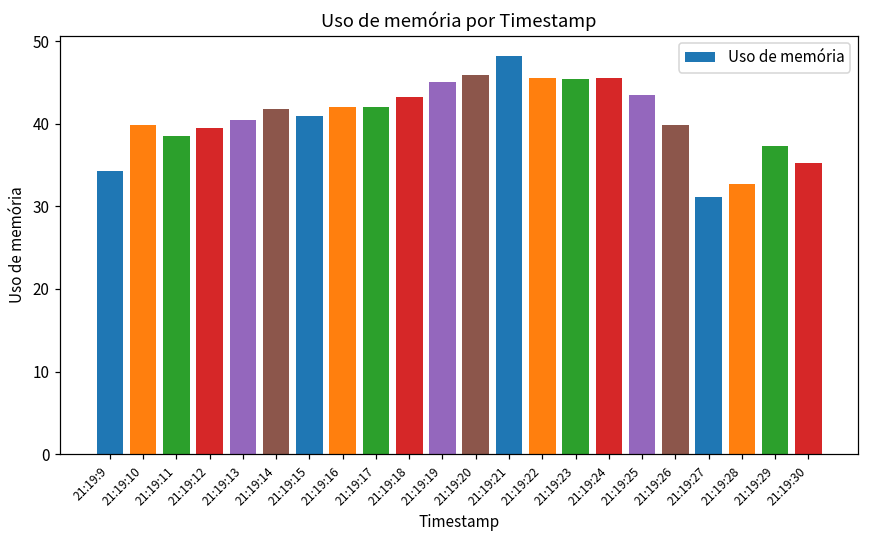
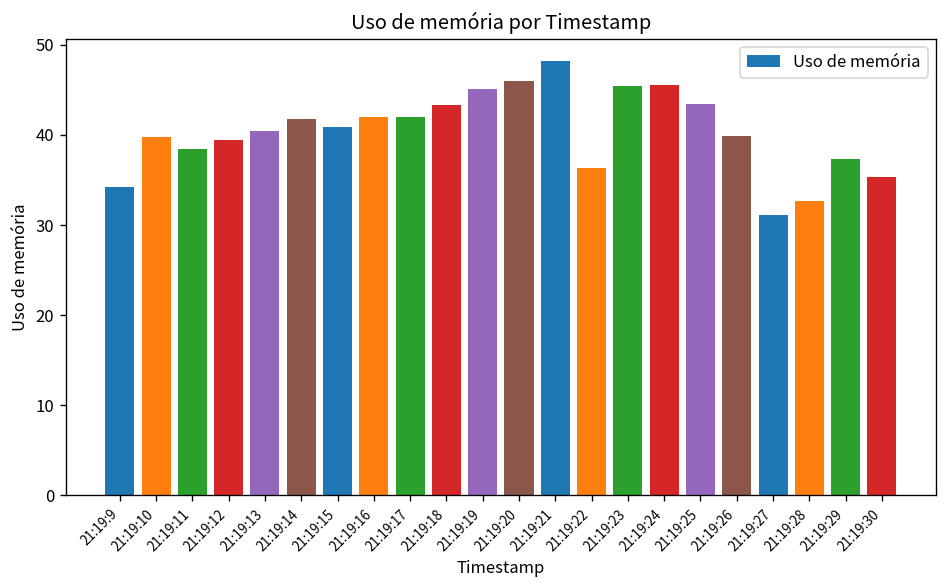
21:19:22: 46 -> 36
